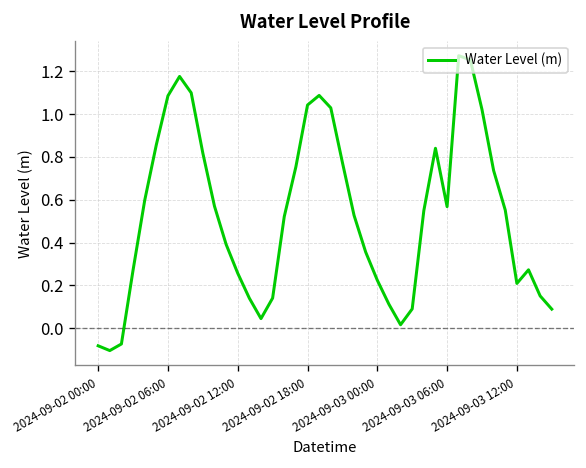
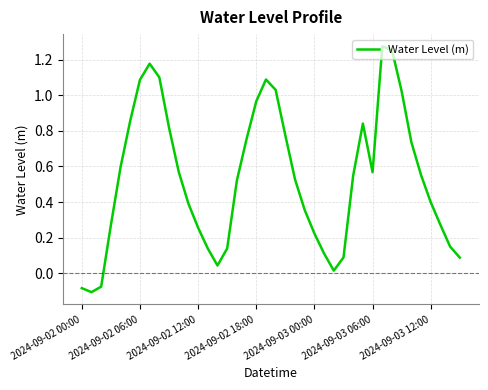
2024-09-02 18:00: 1.04 -> 0.97
2024-09-03 12:00: 0.21 -> 0.40
